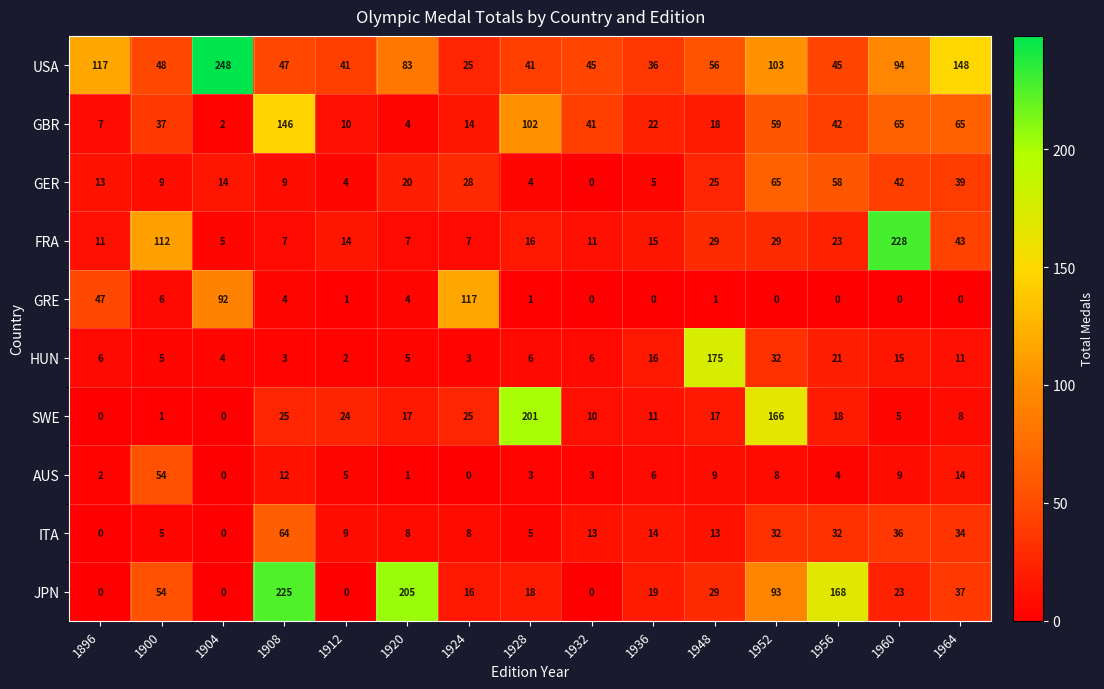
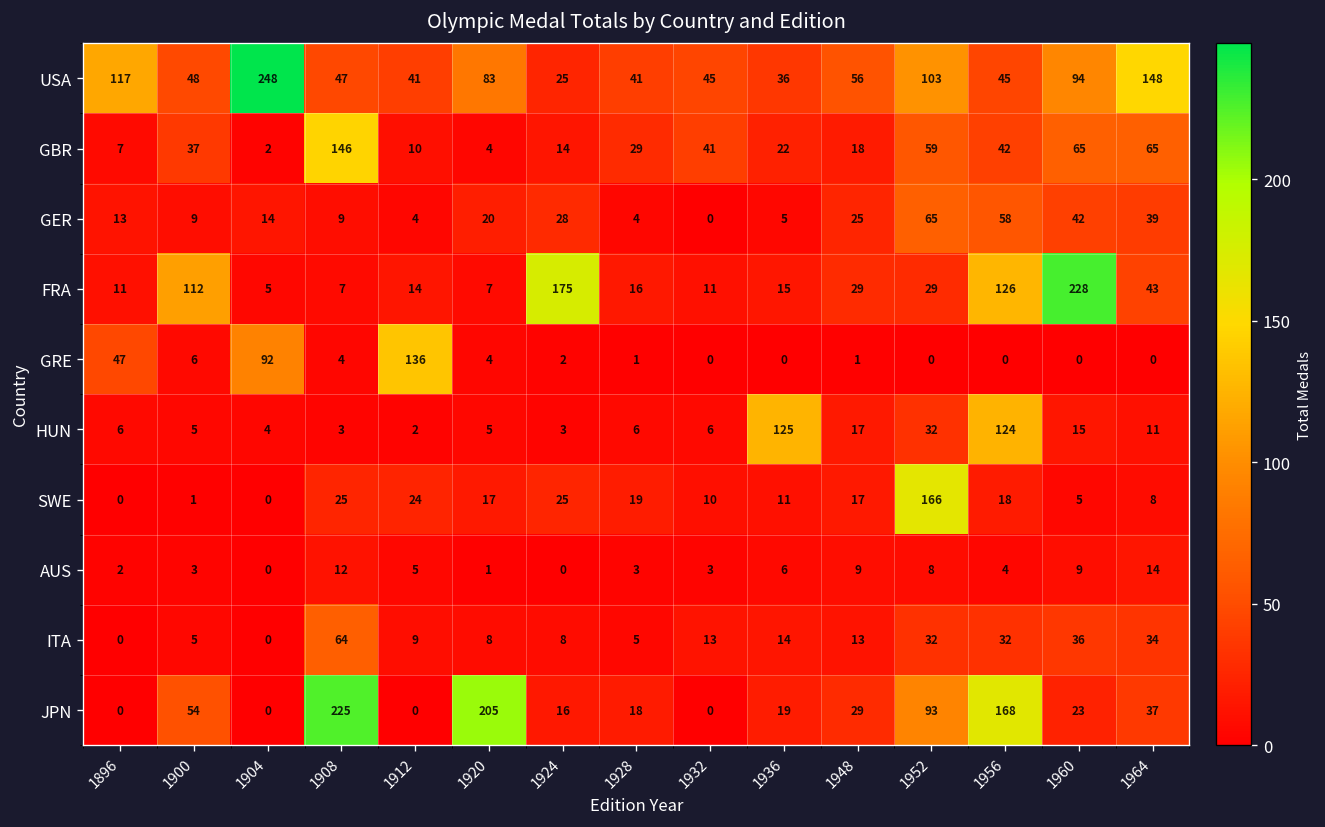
GBR, 1928: 102 -> 29
FRA, 1924: 7 -> 175
FRA, 1956: 23 -> 126
GRE, 1912: 1 -> 136
GRE, 1924: 117 -> 2
HUN, 1936: 16 -> 125
HUN, 1948: 175 -> 17
HUN, 1956: 21 -> 124
SWE, 1928: 201 -> 19
AUS, 1900: 54 -> 3
